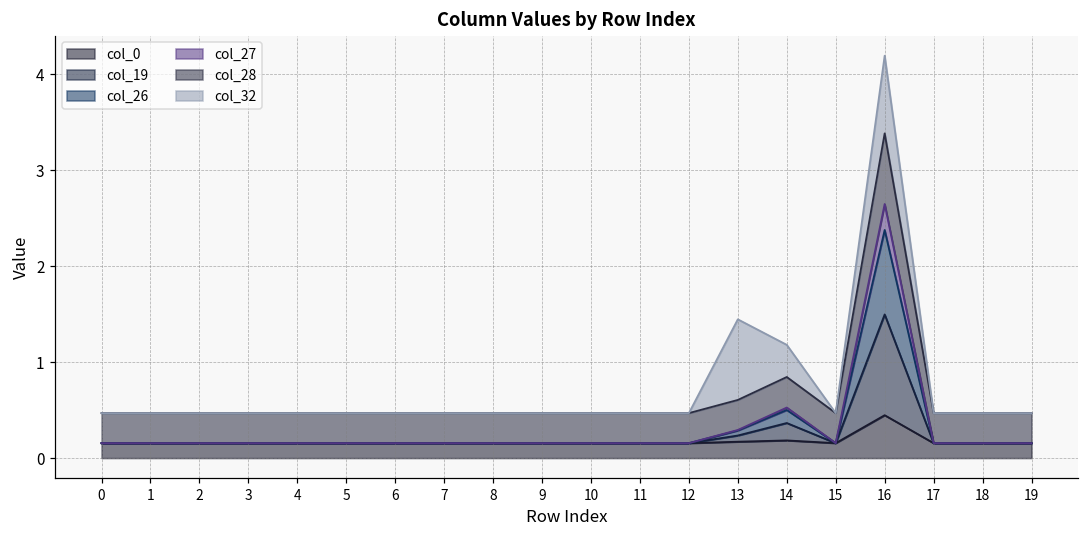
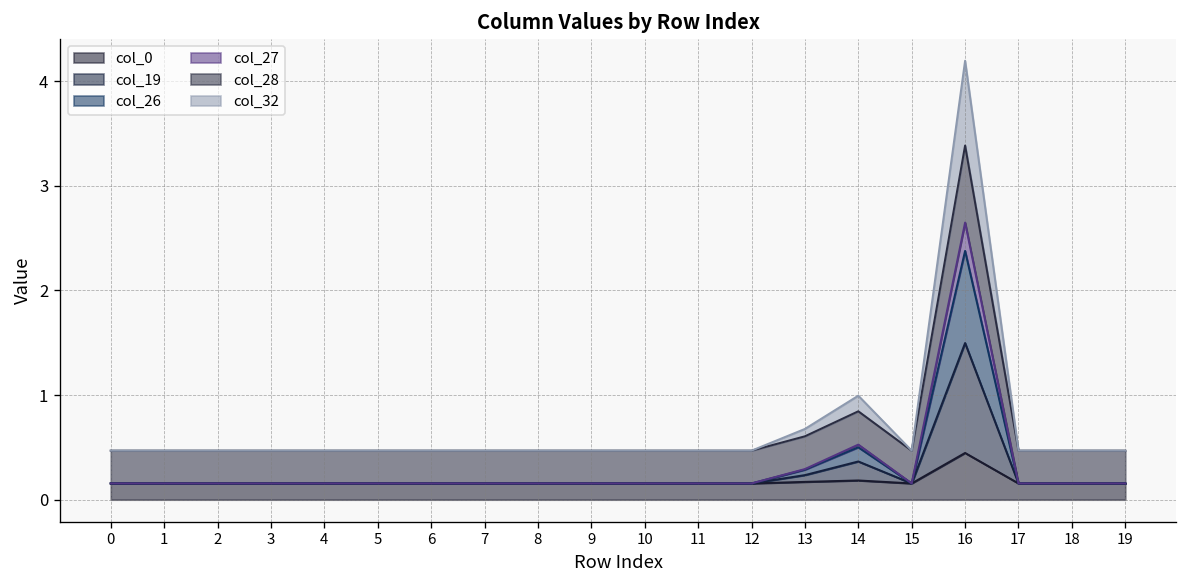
col_32, 13: 0.8 -> 0.1
col_32, 14: 0.3 -> 0.1
